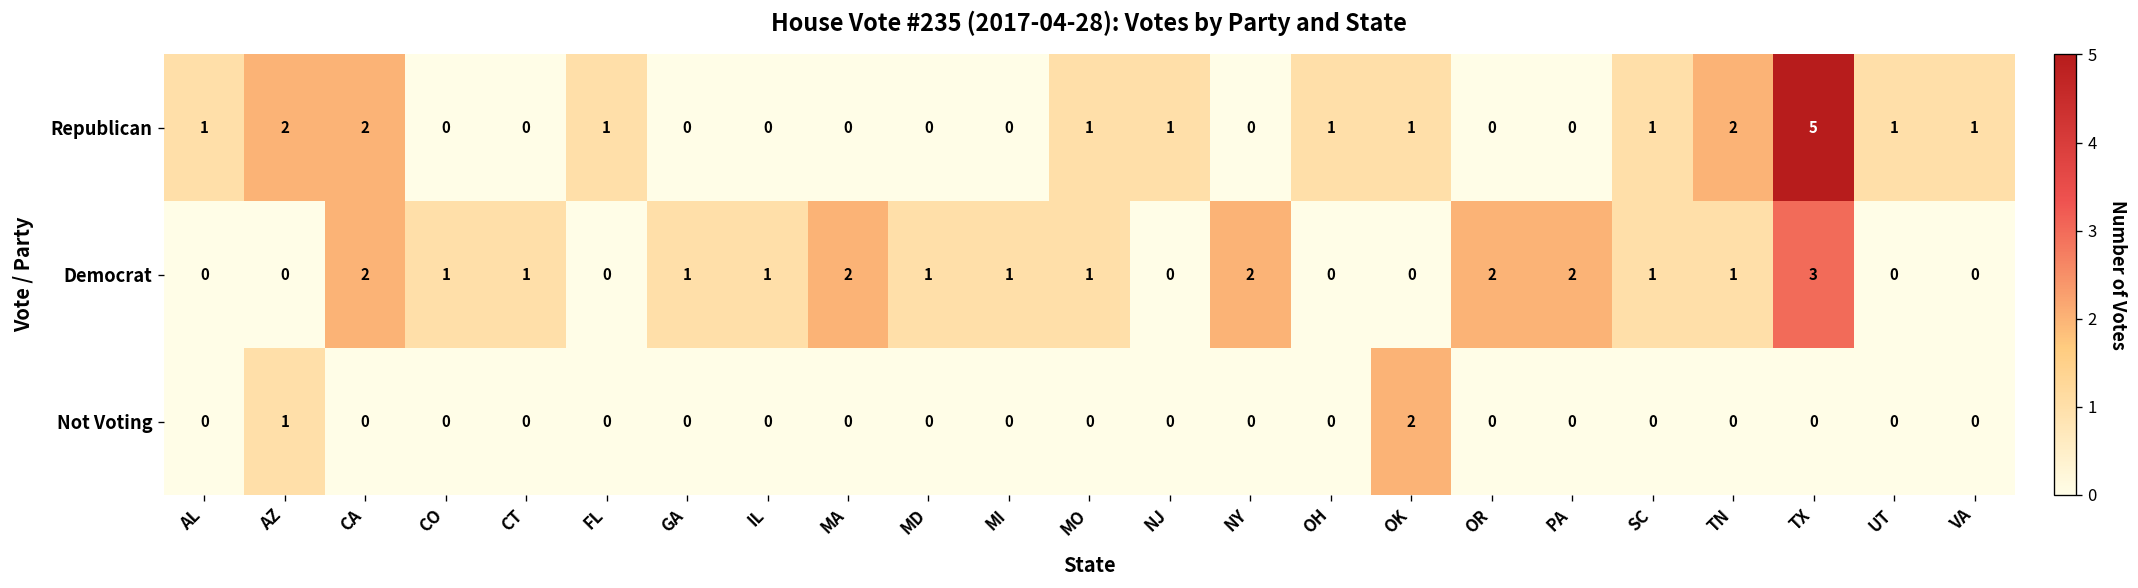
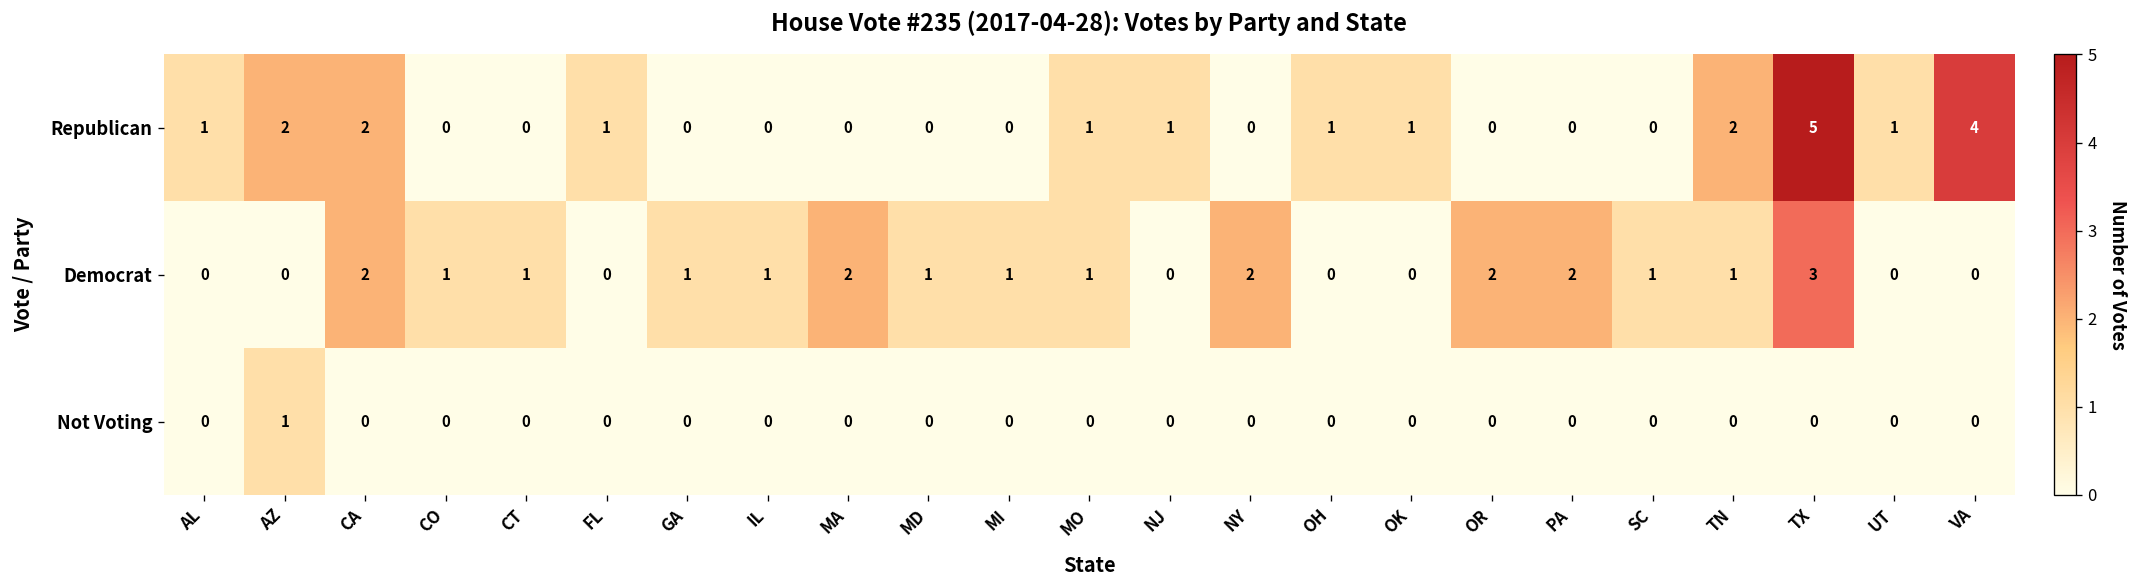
Republican, SC: 1 -> 0
Republican, VA: 1 -> 4
Not Voting, OK: 2 -> 0
